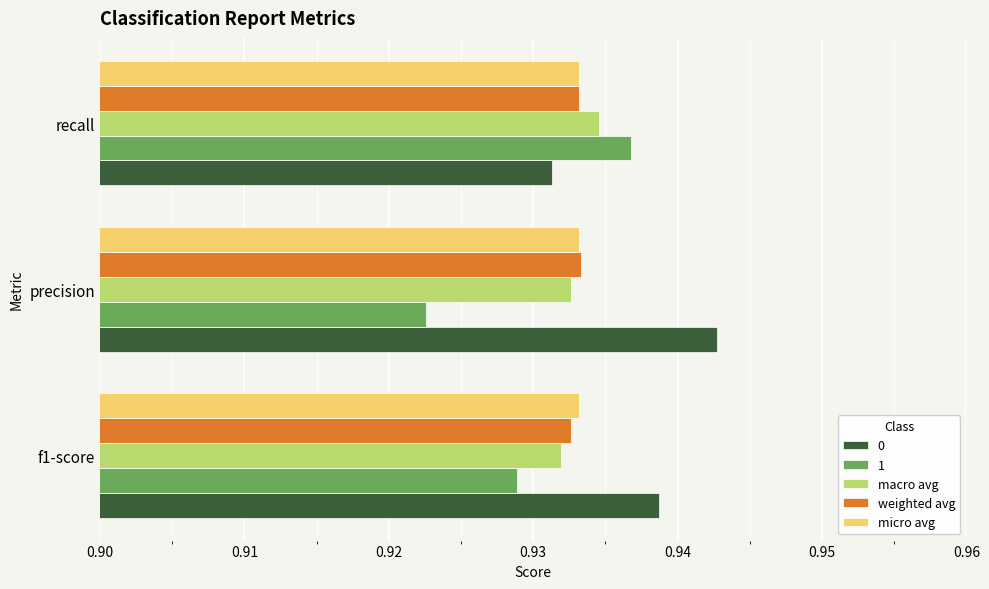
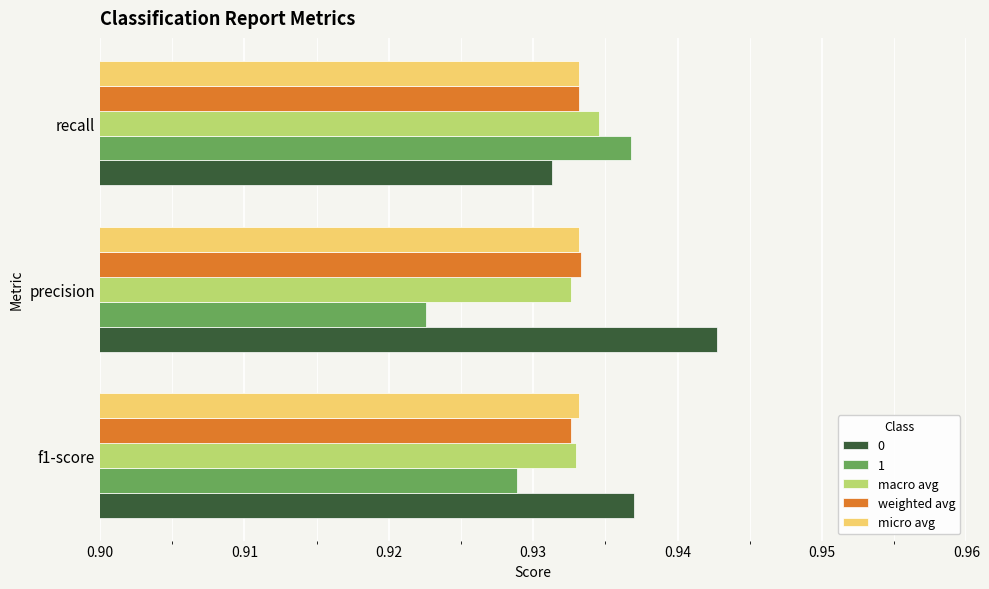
macro avg, f1-score: 0.9319 -> 0.9329
0, f1-score: 0.9387 -> 0.9370
